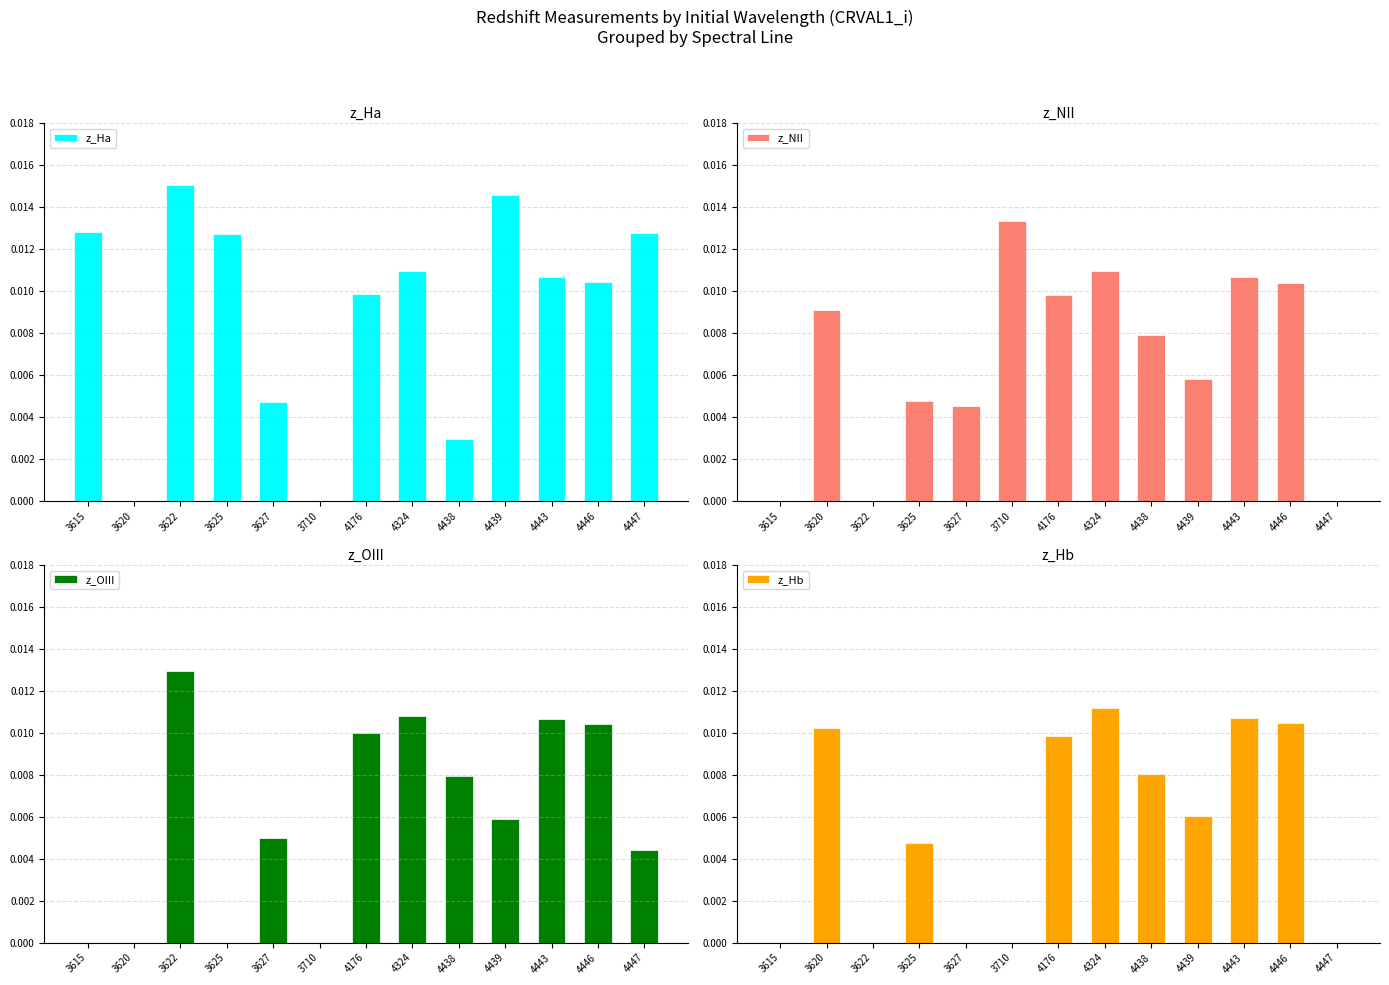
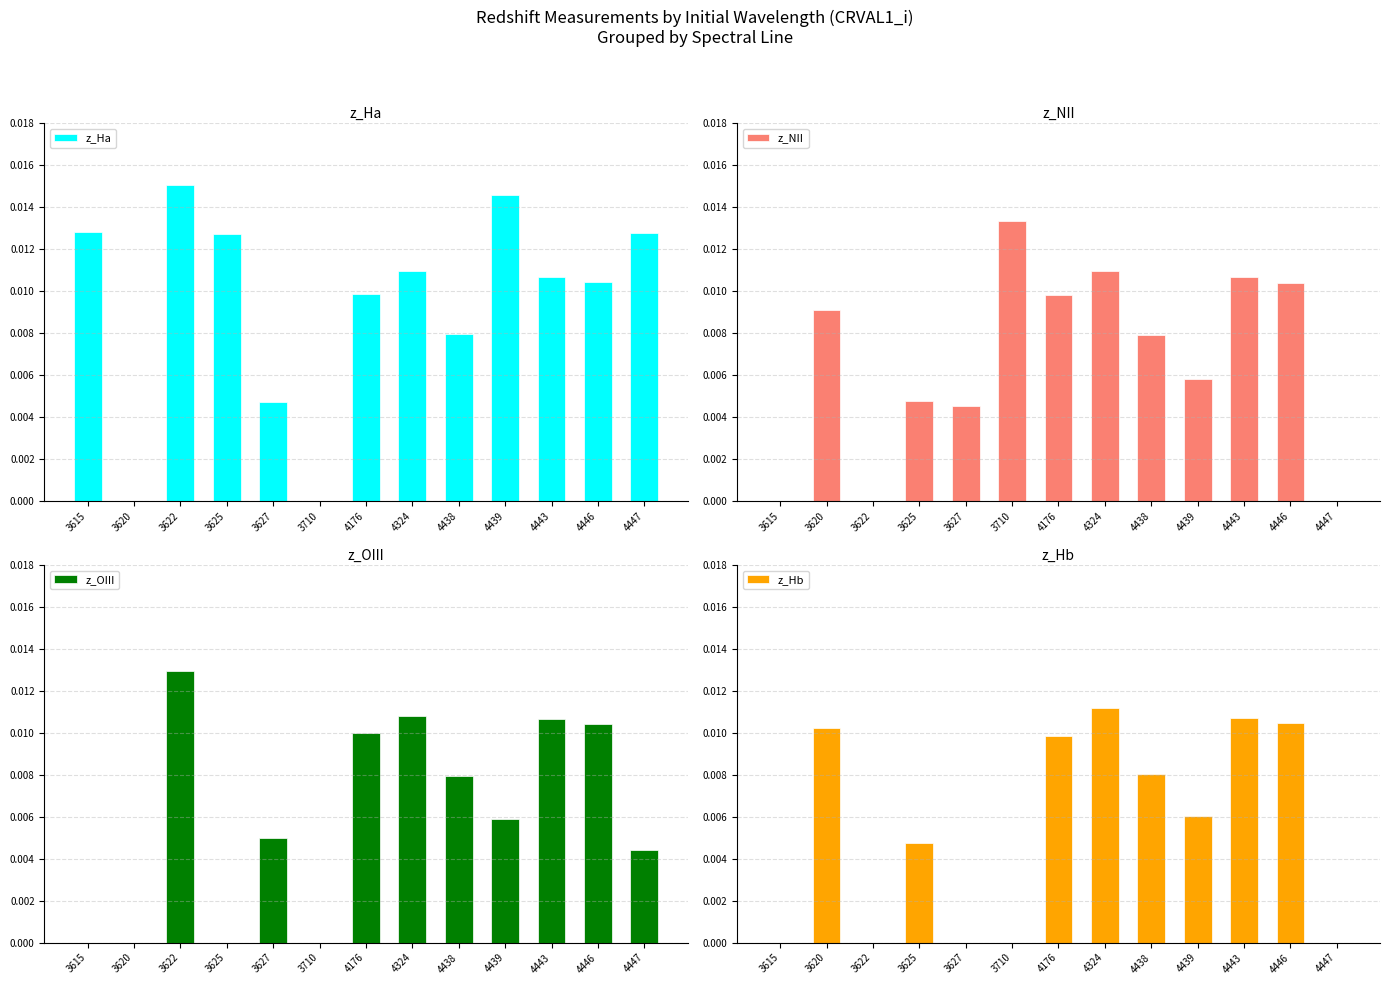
z_Ha, 4438: 0.0030 -> 0.0080
